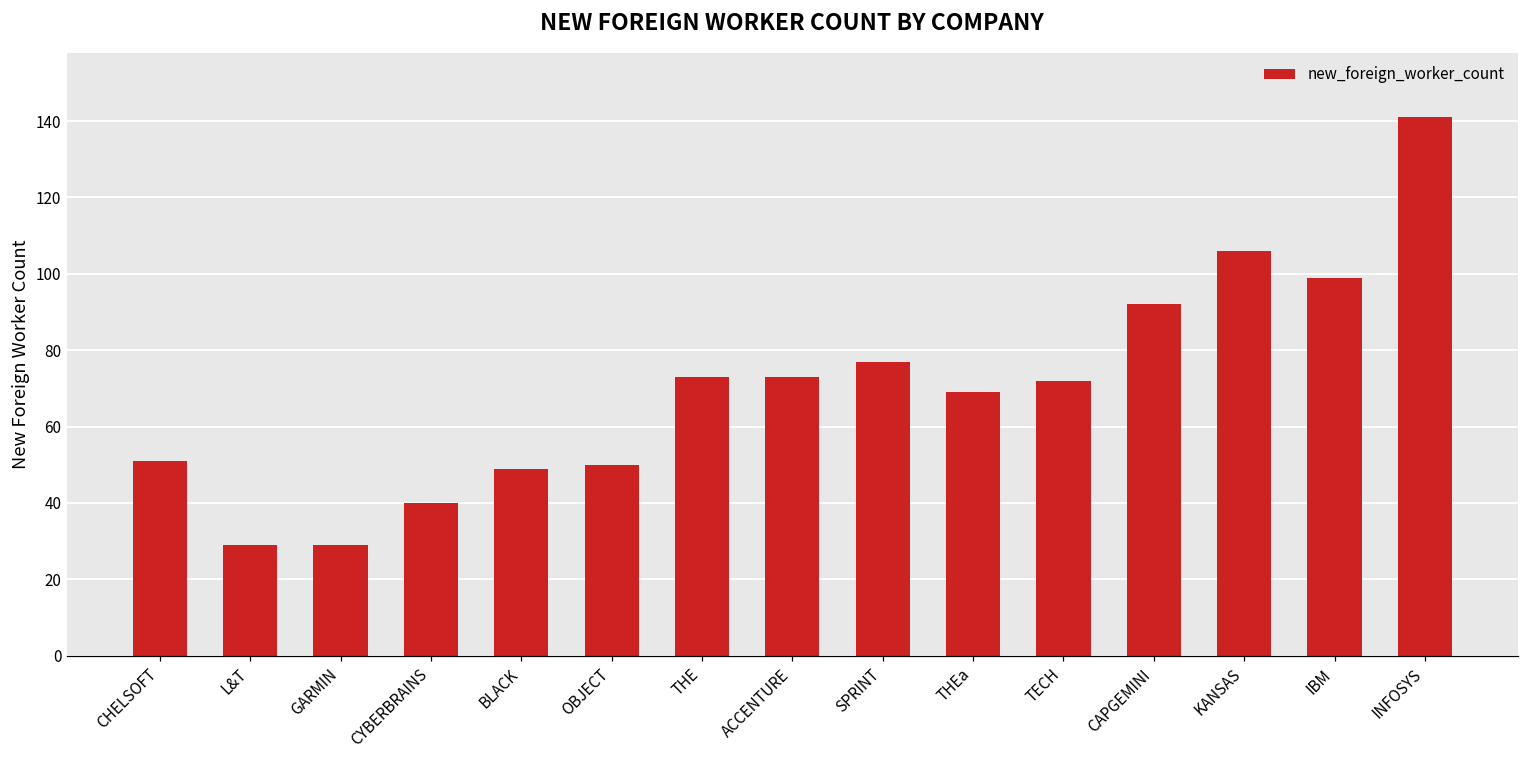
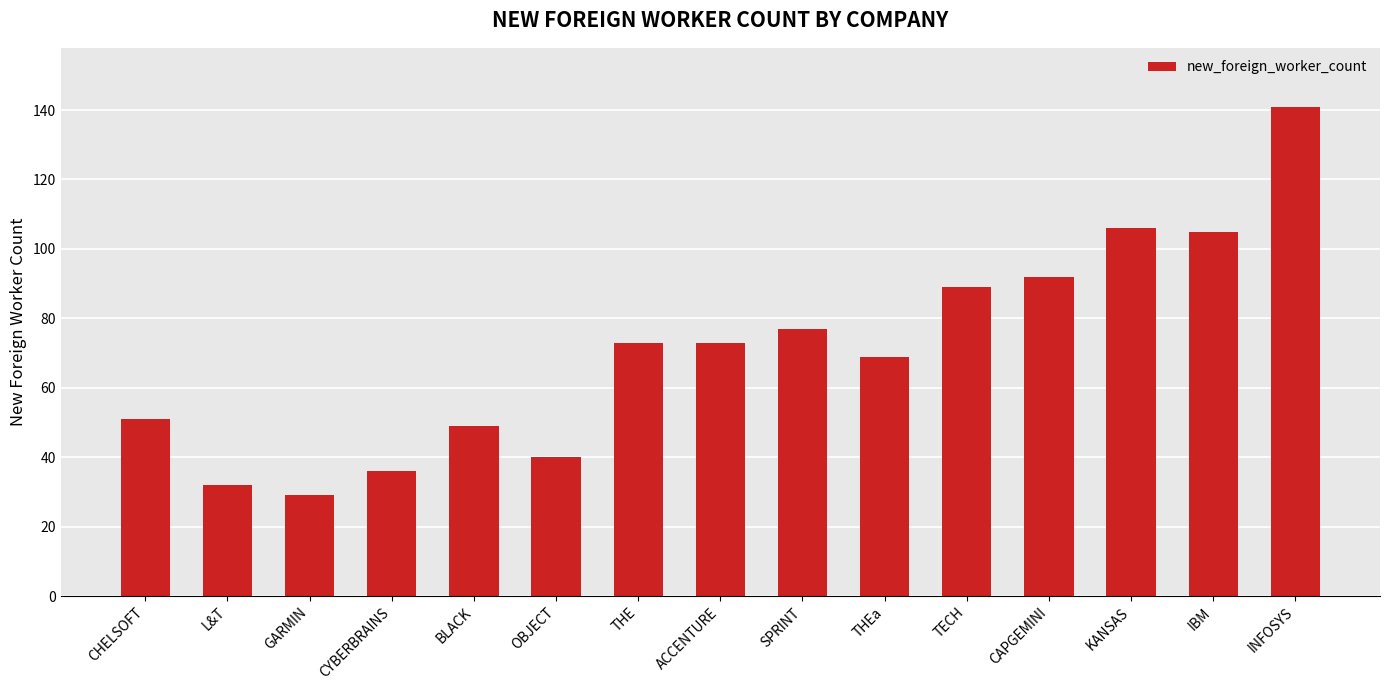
L&T: 29 -> 32
CYBERBRAINS: 40 -> 36
OBJECT: 50 -> 40
TECH: 72 -> 89
IBM: 99 -> 105
